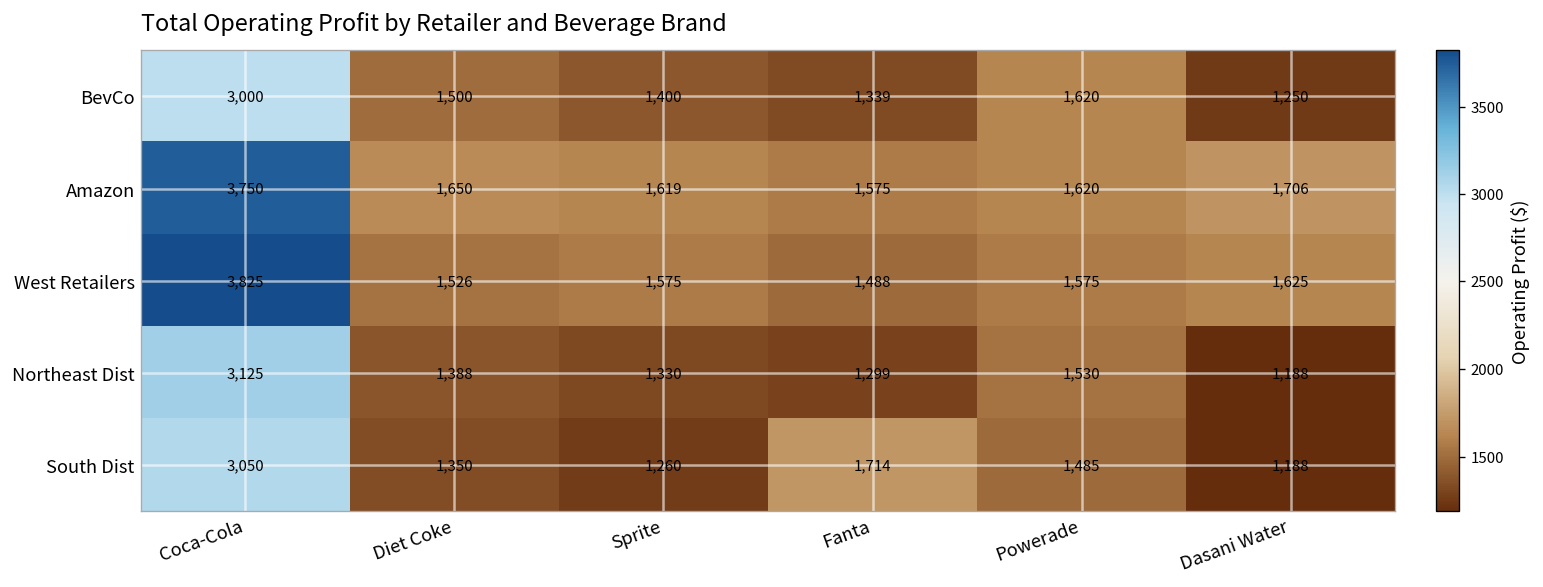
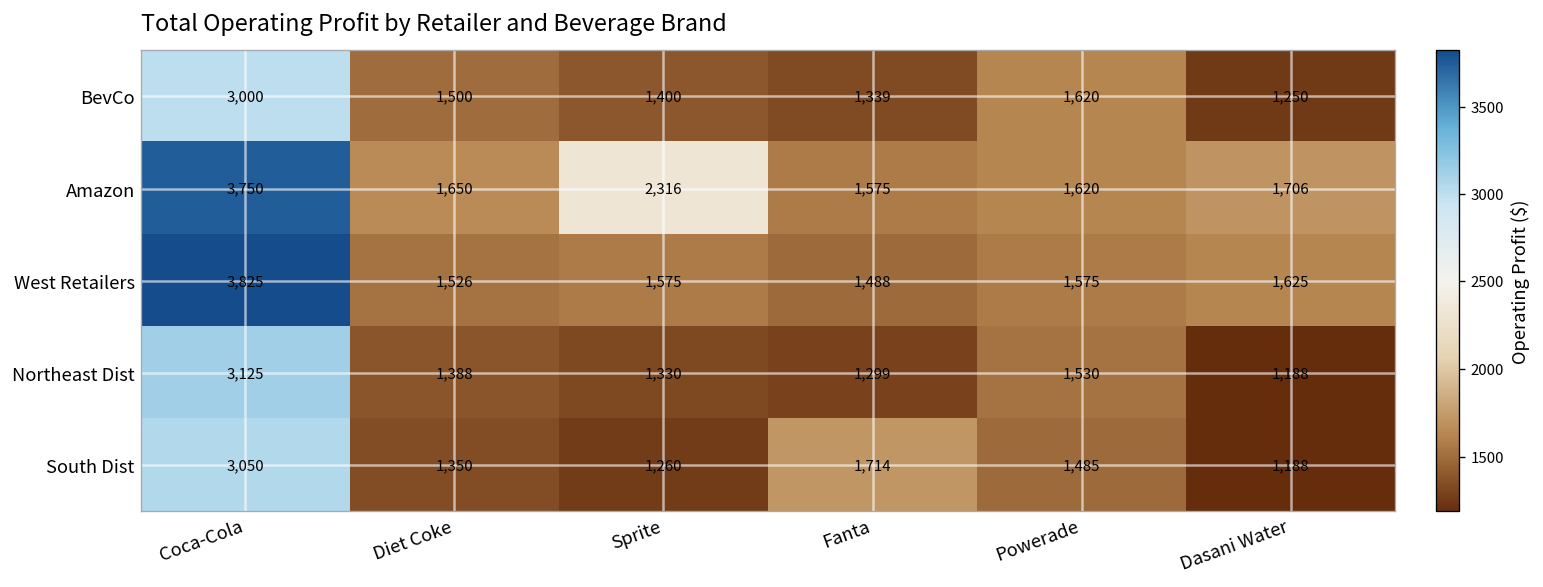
Amazon, Sprite: 1,619 -> 2,316
